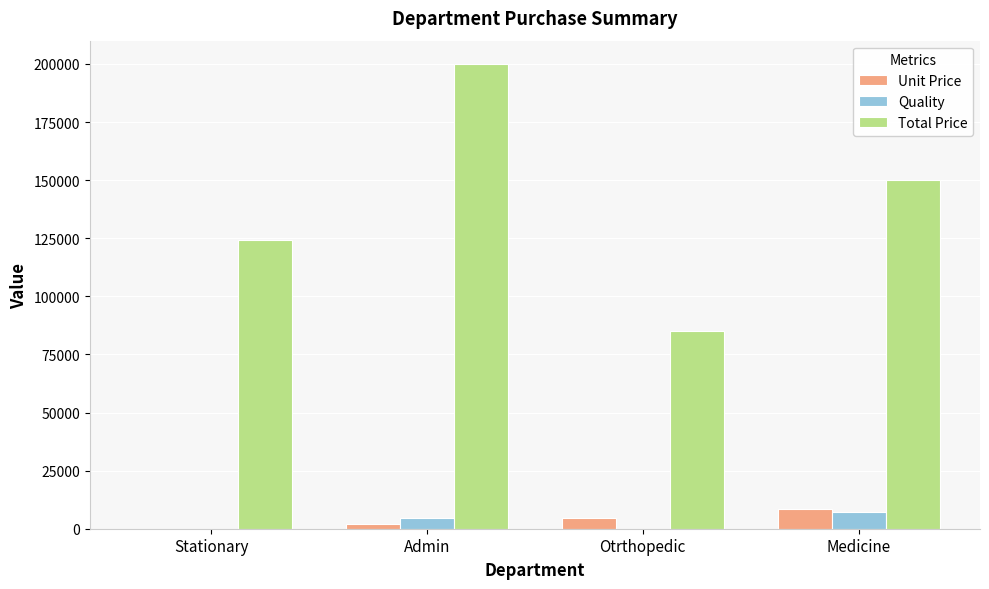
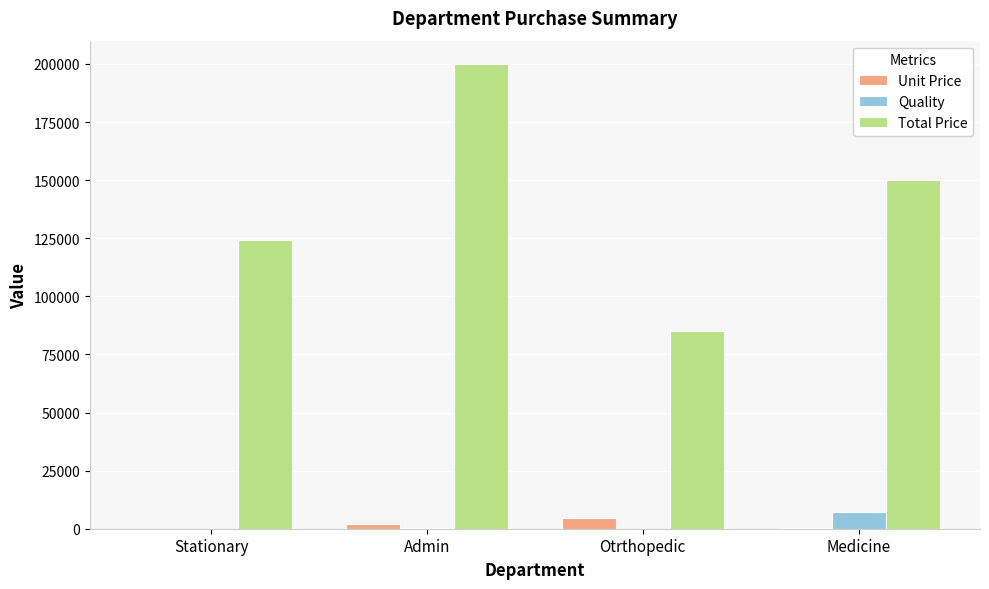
Quality, Admin: 5000 -> 0
Unit Price, Medicine: 9000 -> 0
